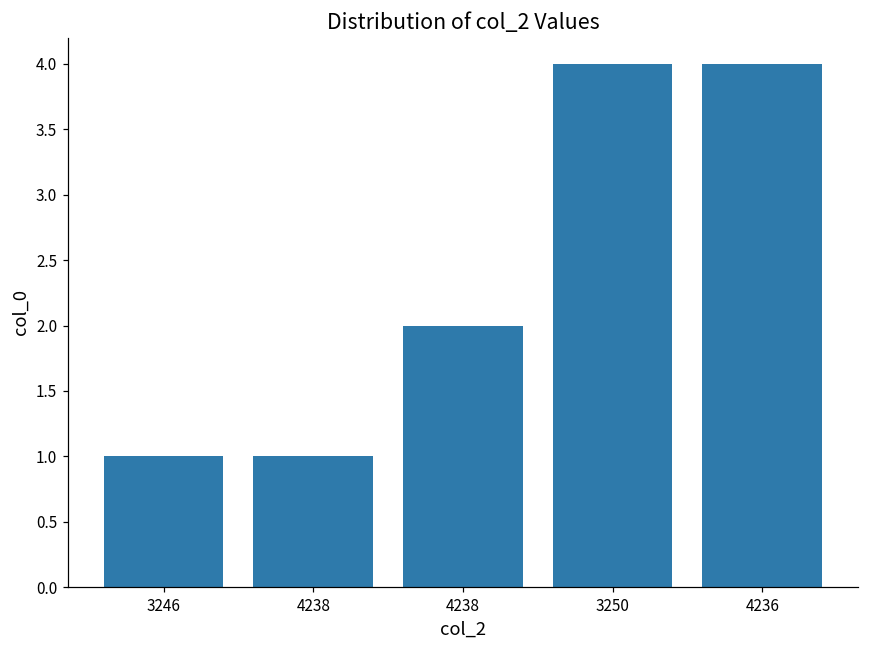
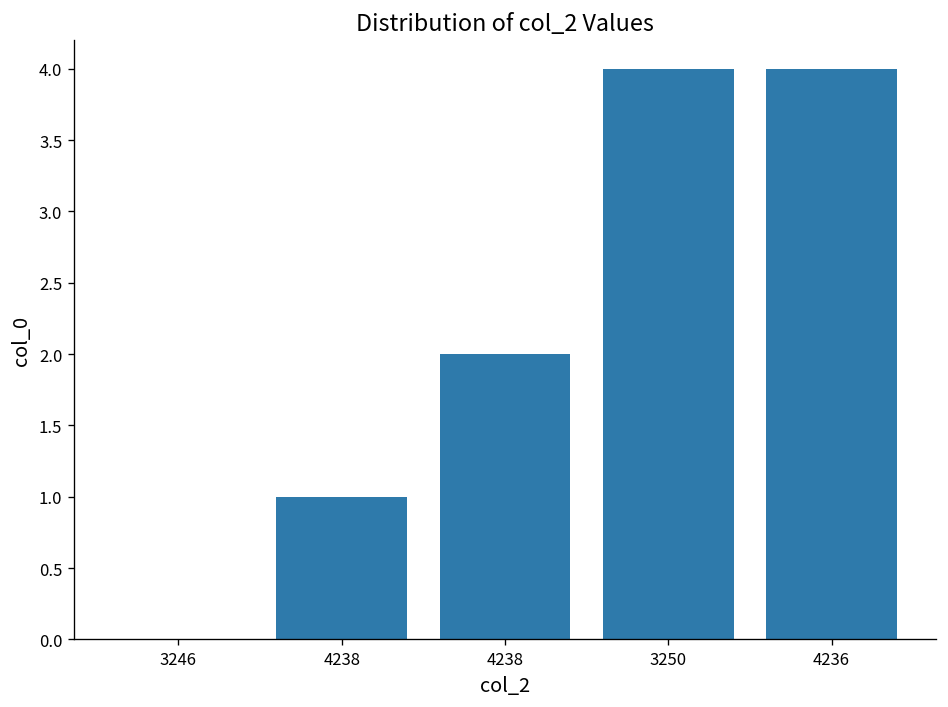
3246: 1 -> 0
